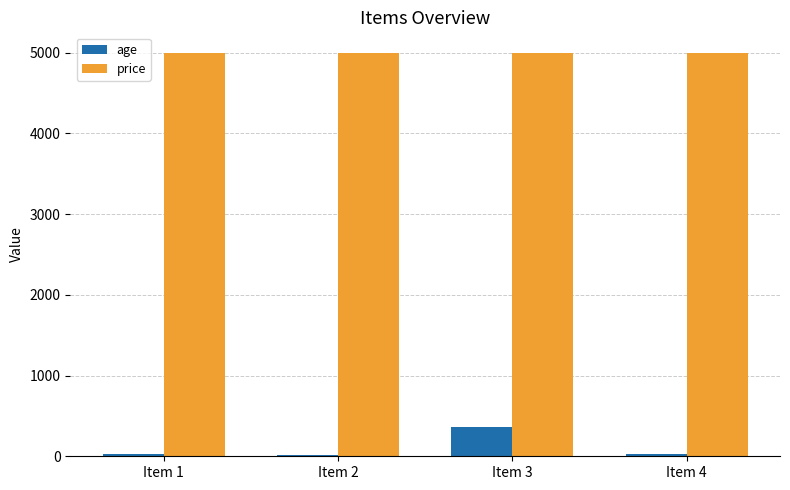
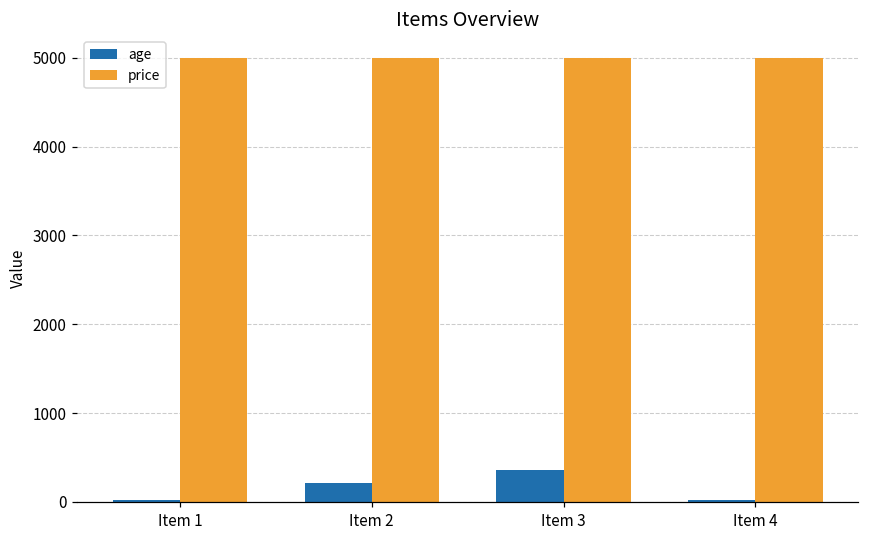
age, Item 2: 0 -> 200
